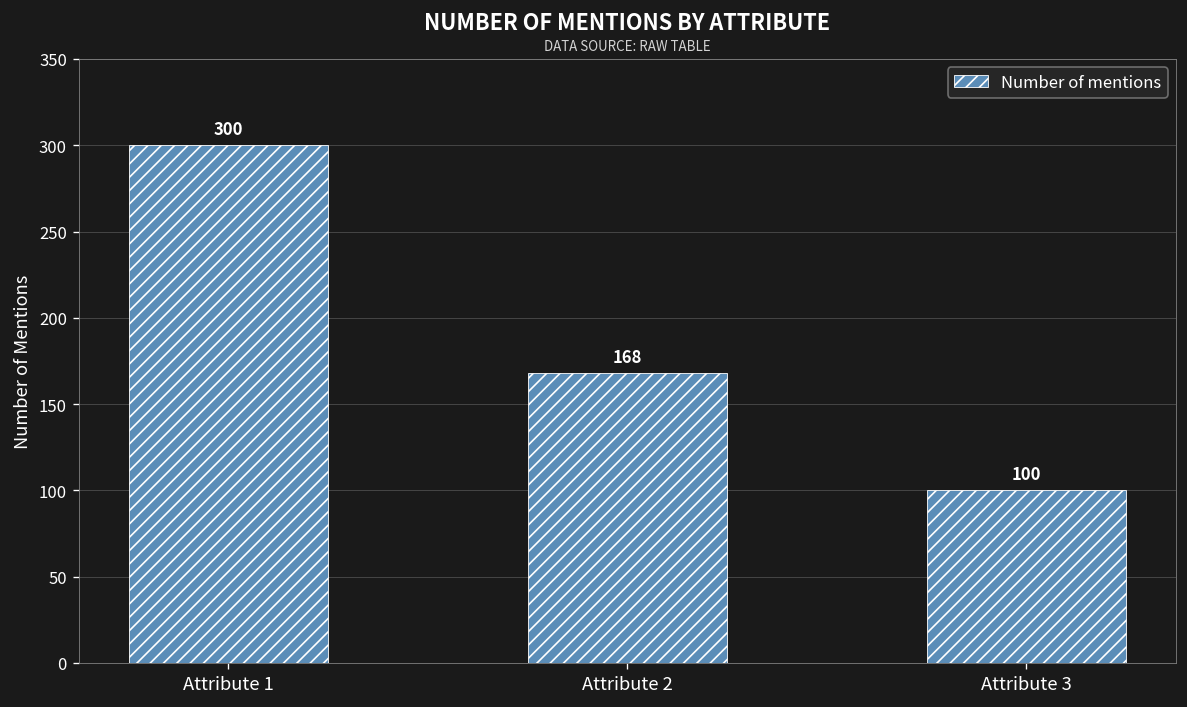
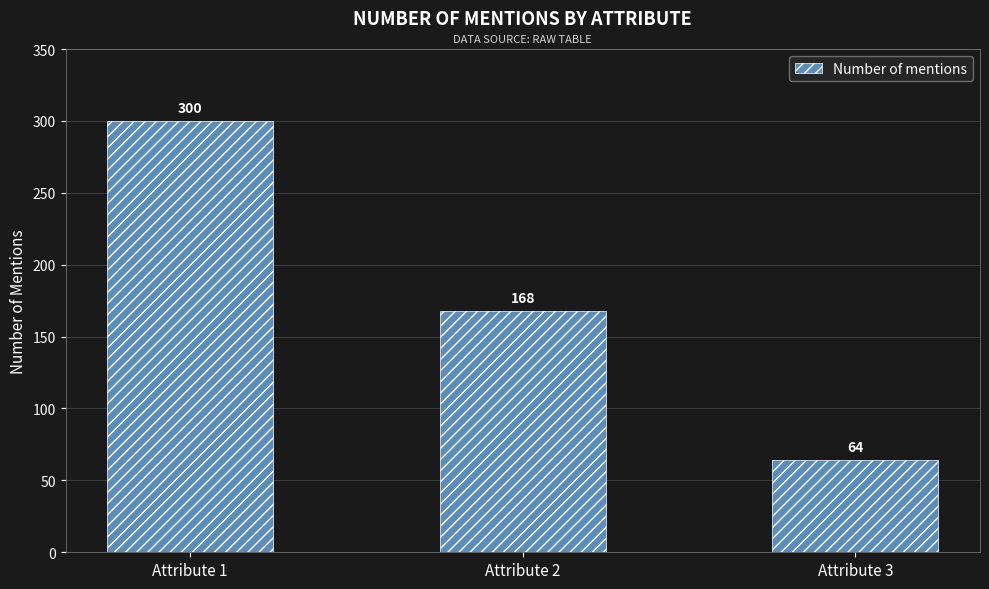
Attribute 3: 100 -> 64
